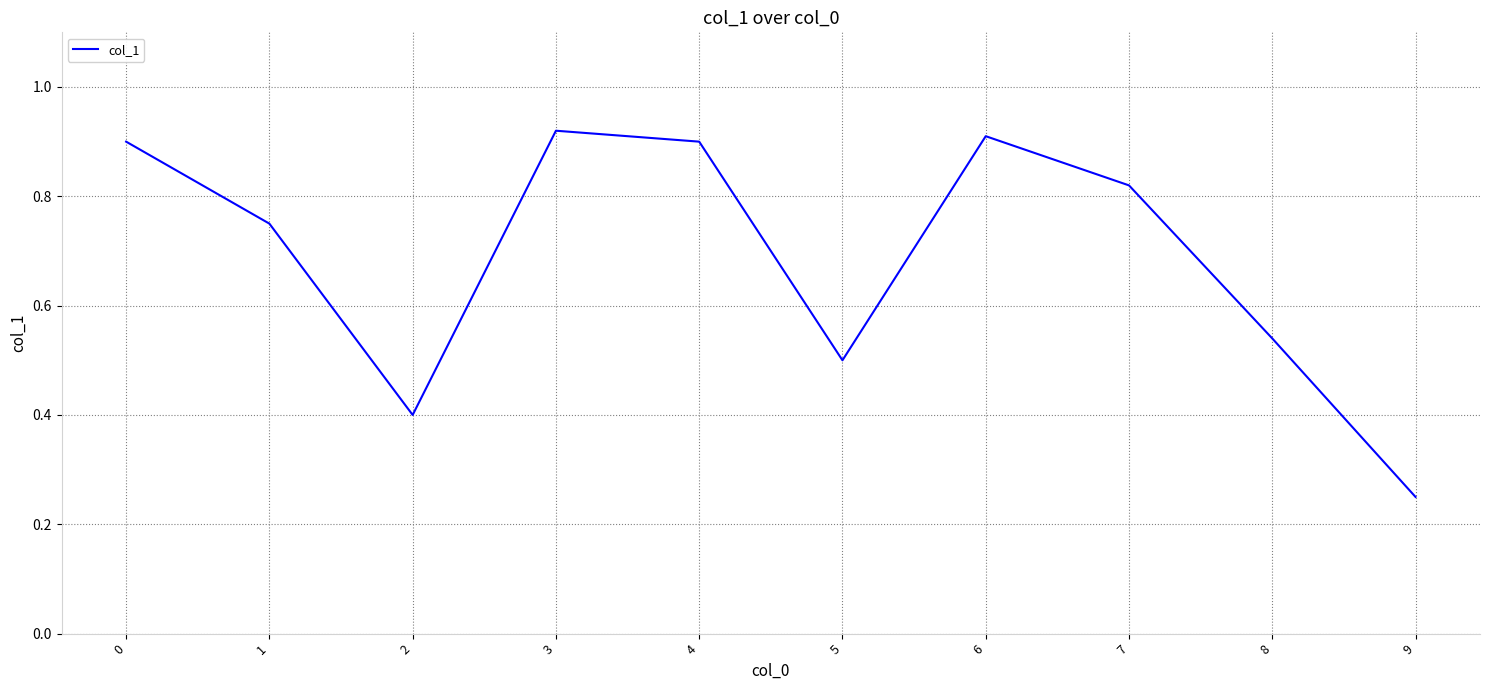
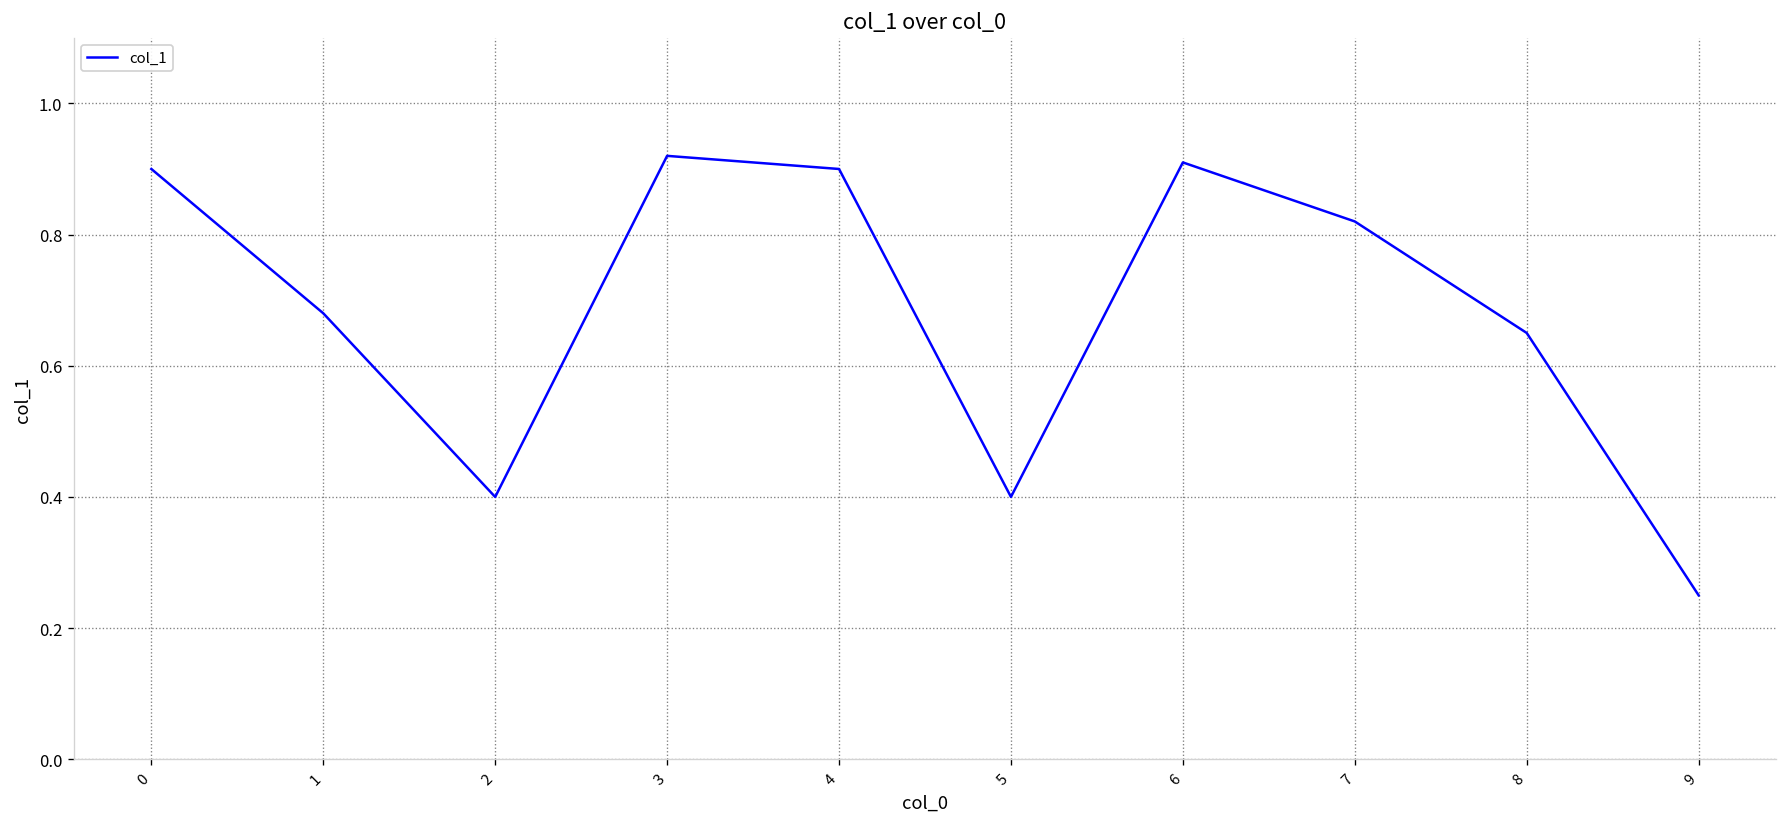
1: 0.75 -> 0.68
5: 0.5 -> 0.4
8: 0.54 -> 0.65
